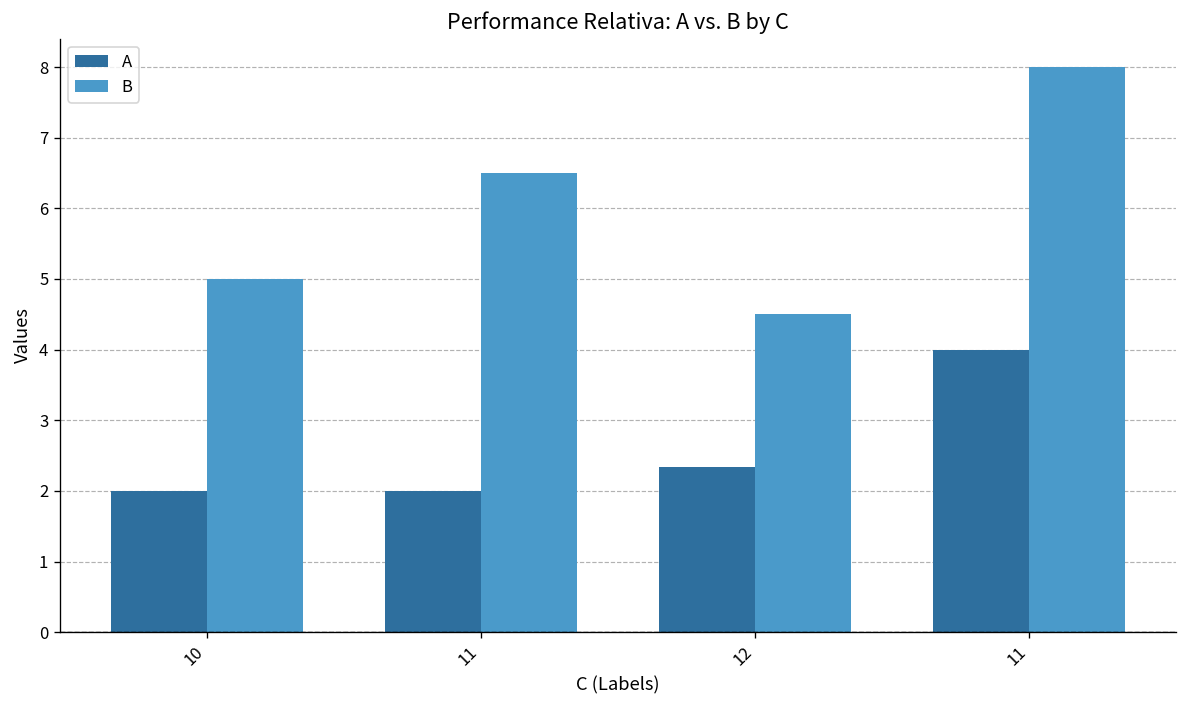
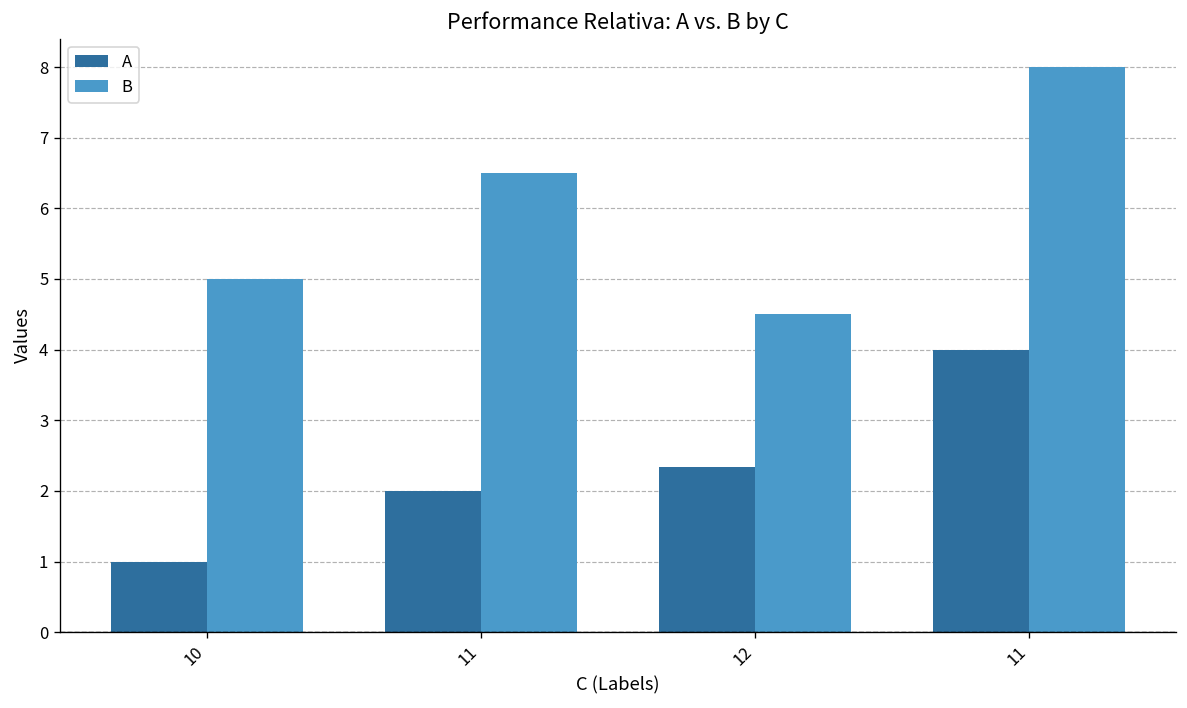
A, 10: 2 -> 1
